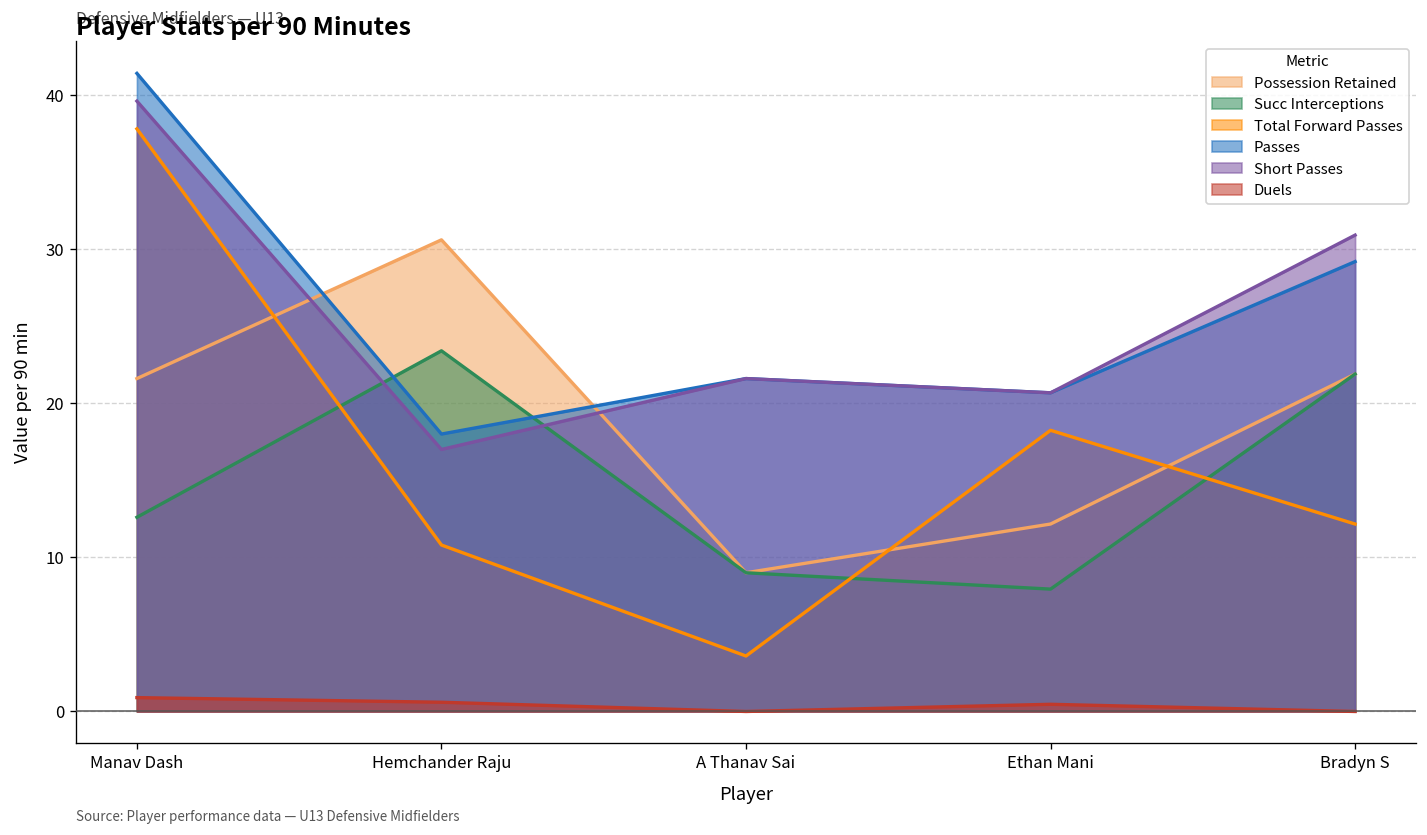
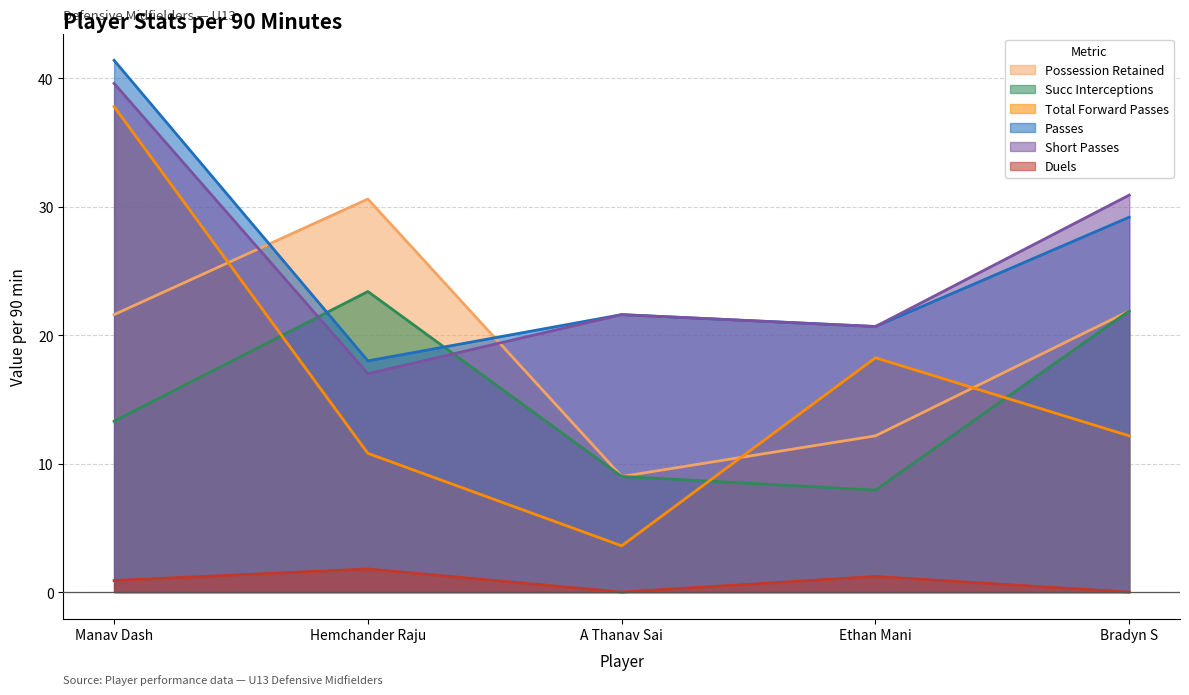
Succ Interceptions, Manav Dash: 12.6 -> 13.3
Duels, Hemchander Raju: 0.6 -> 1.8
Duels, Ethan Mani: 0.5 -> 1.2
